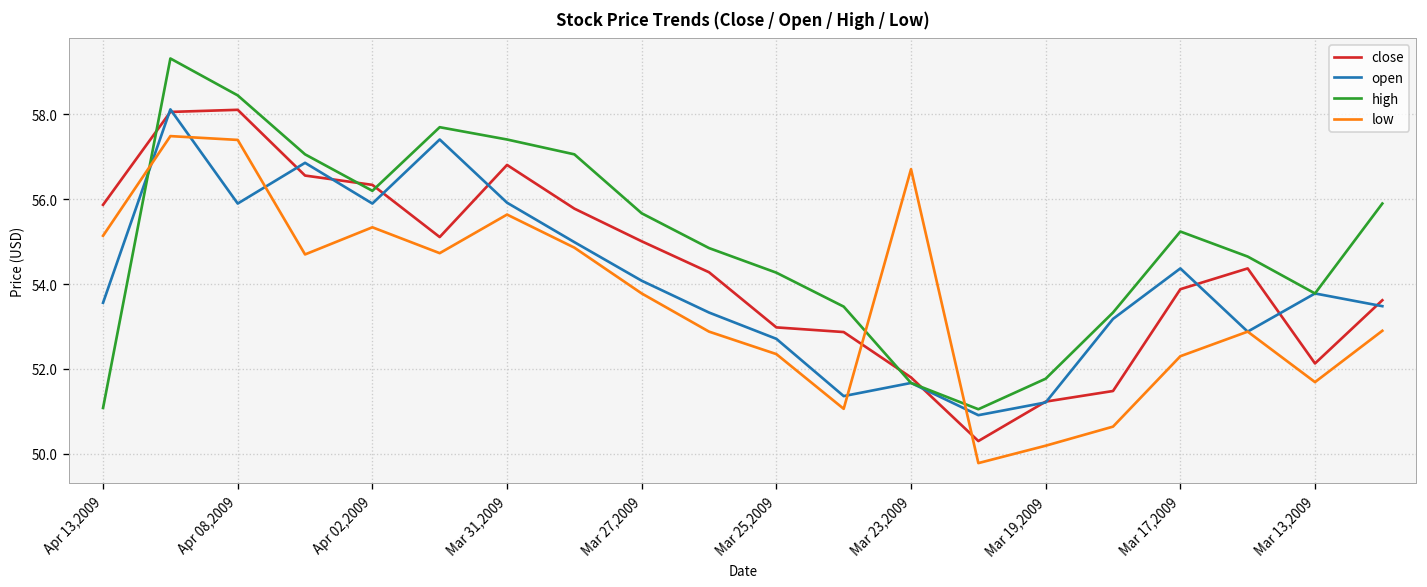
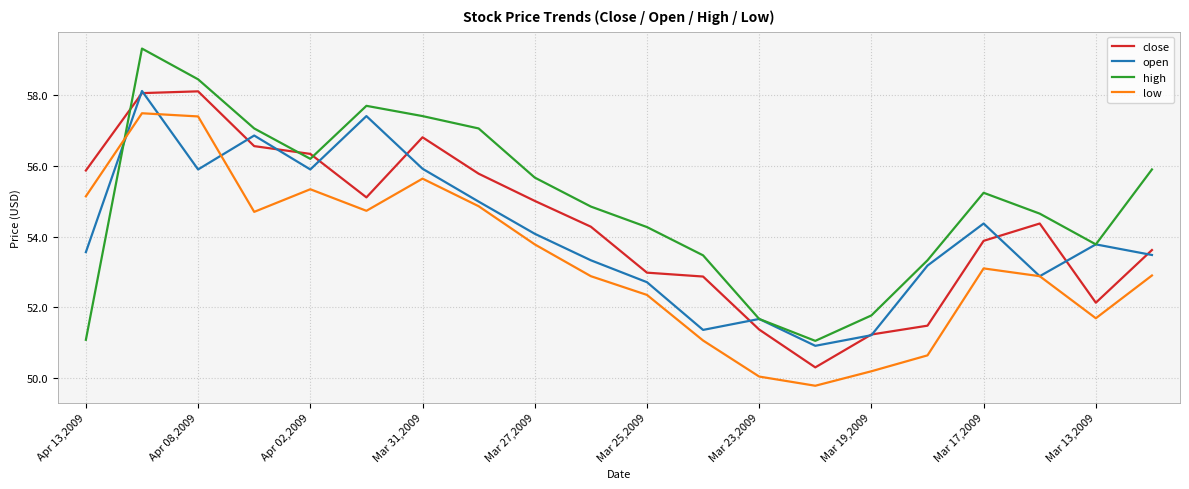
close, Mar 23,2009: 51.8 -> 51.4
low, Mar 23,2009: 56.7 -> 50.0
low, Mar 17,2009: 52.3 -> 53.1
